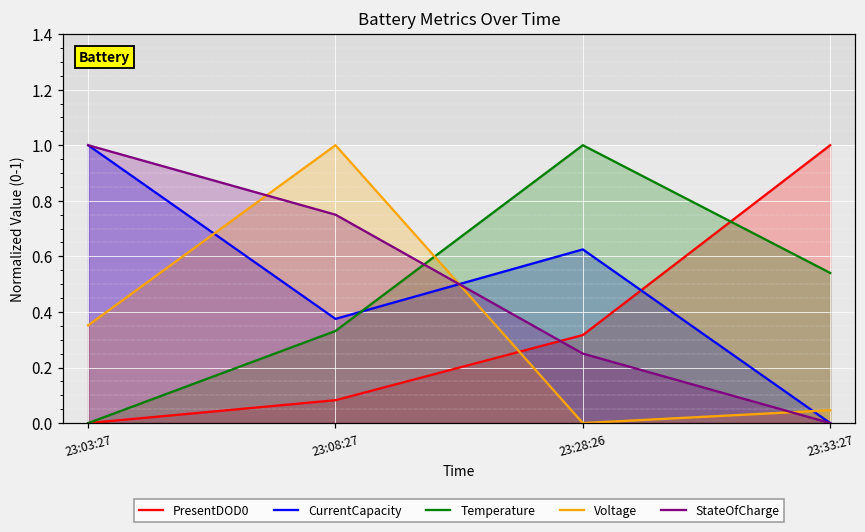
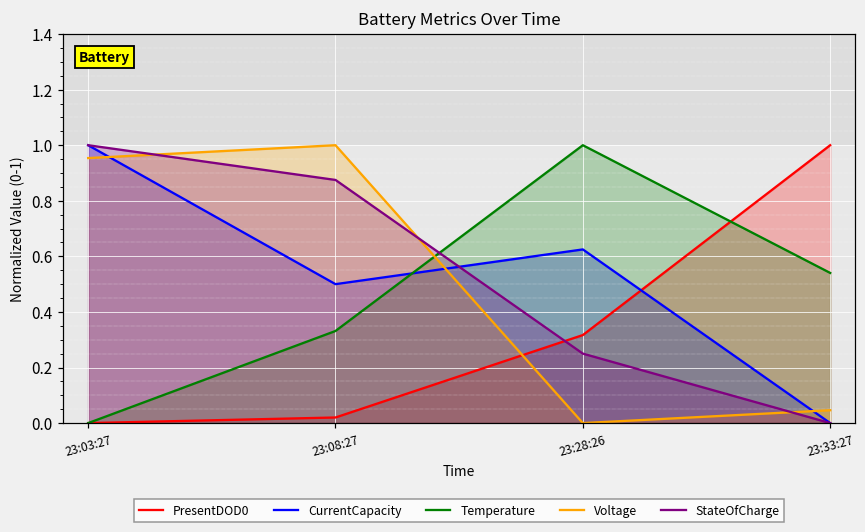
Voltage, 23:03:27: 0.35 -> 0.95
PresentDOD0, 23:08:27: 0.08 -> 0.02
CurrentCapacity, 23:08:27: 0.38 -> 0.50
StateOfCharge, 23:08:27: 0.75 -> 0.88
